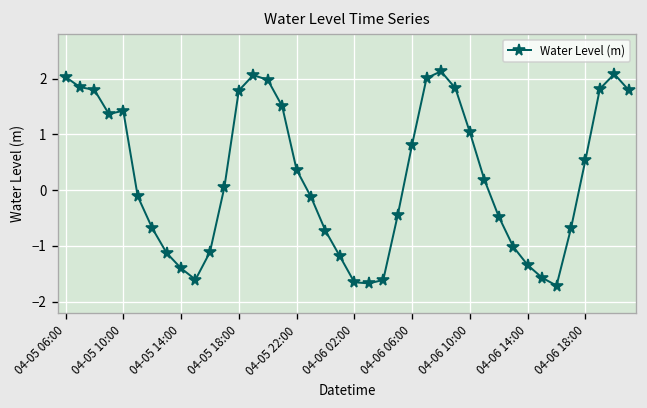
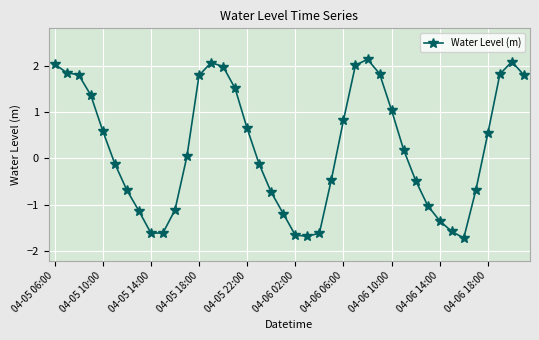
04-05 10:00: 1.4 -> 0.6
04-05 14:00: -1.4 -> -1.6
04-05 22:00: 0.4 -> 0.6
